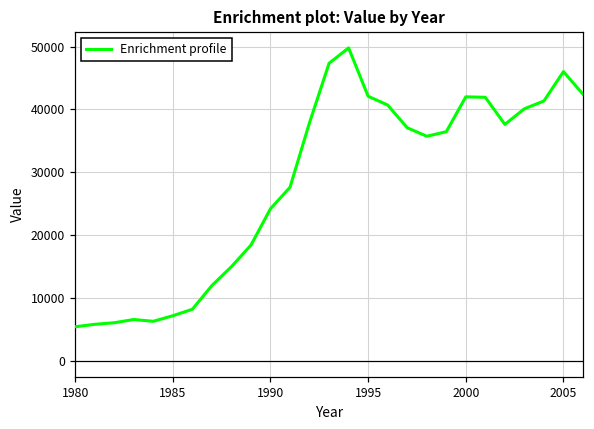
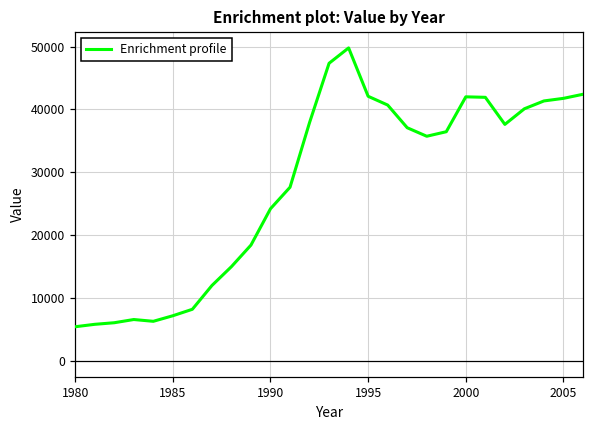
2005: 46000 -> 42000
